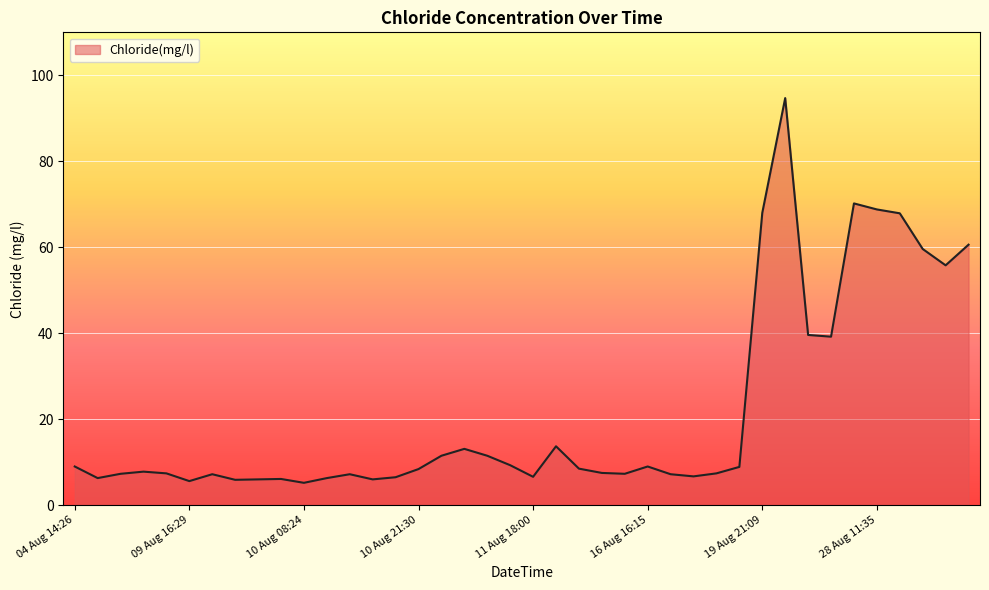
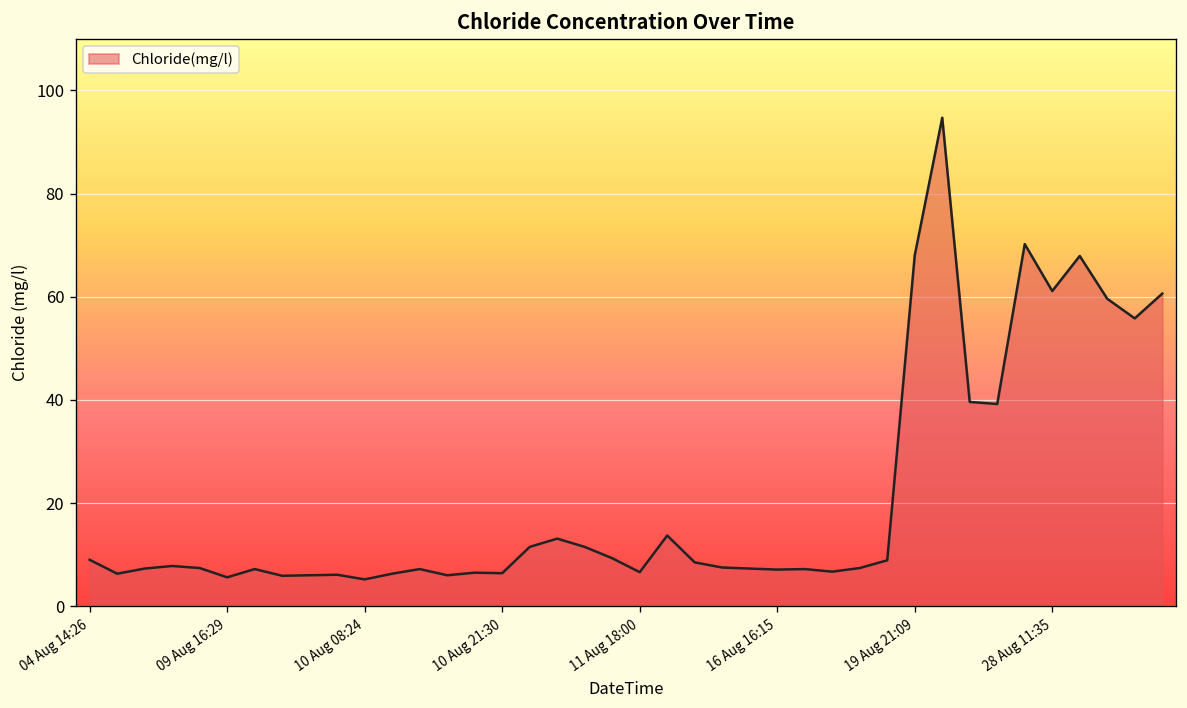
10 Aug 21:30: 8 -> 6
16 Aug 16:15: 9 -> 7
28 Aug 11:35: 69 -> 61
